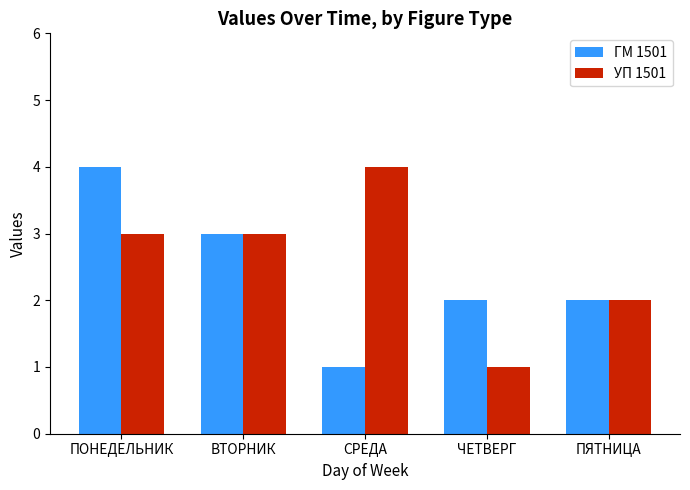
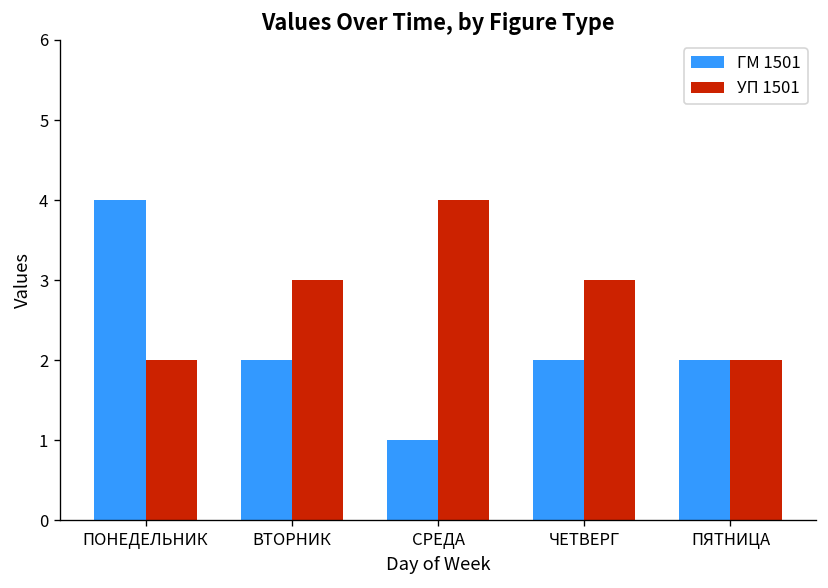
УП 1501, ПОНЕДЕЛЬНИК: 3 -> 2
ГМ 1501, ВТОРНИК: 3 -> 2
УП 1501, ЧЕТВЕРГ: 1 -> 3
